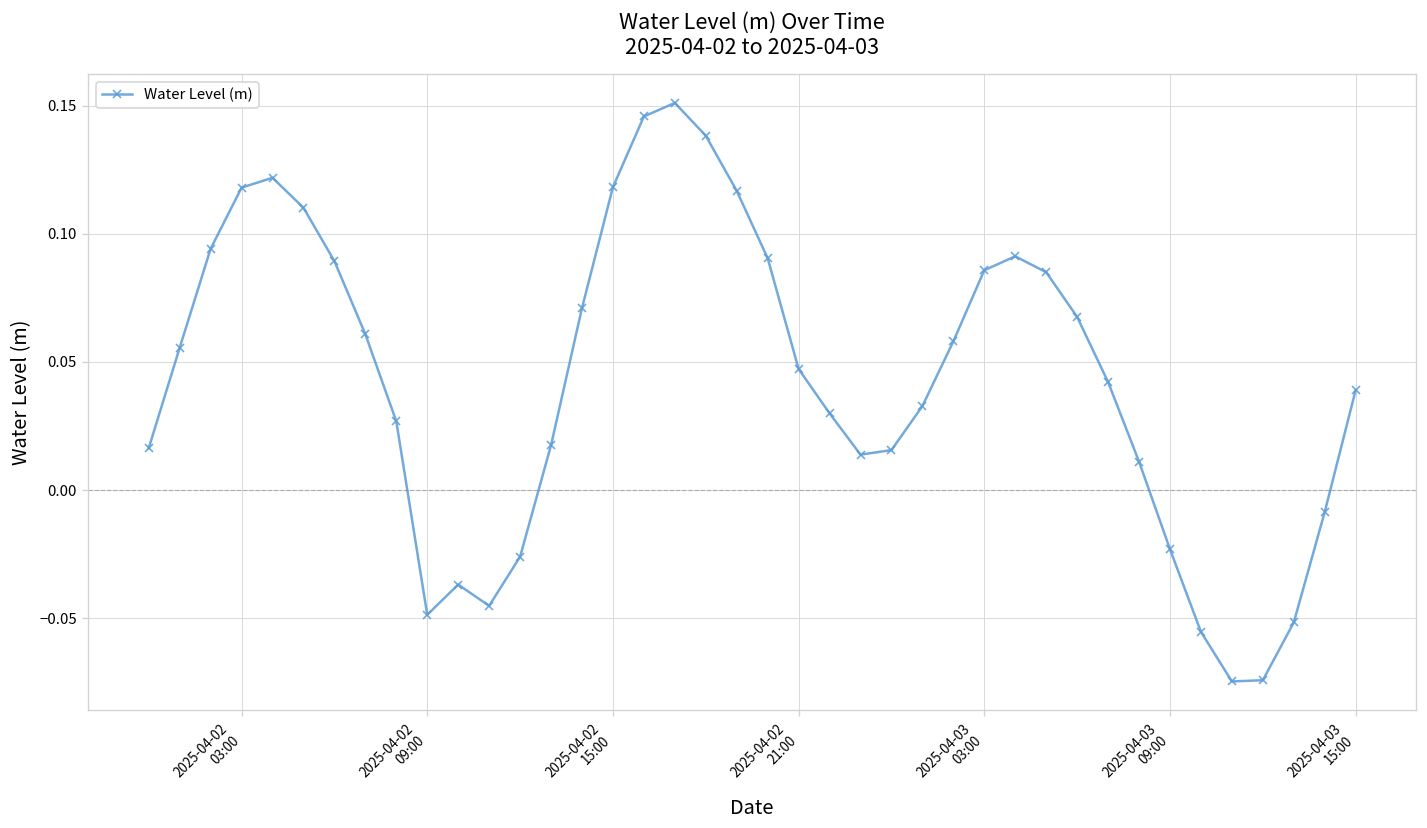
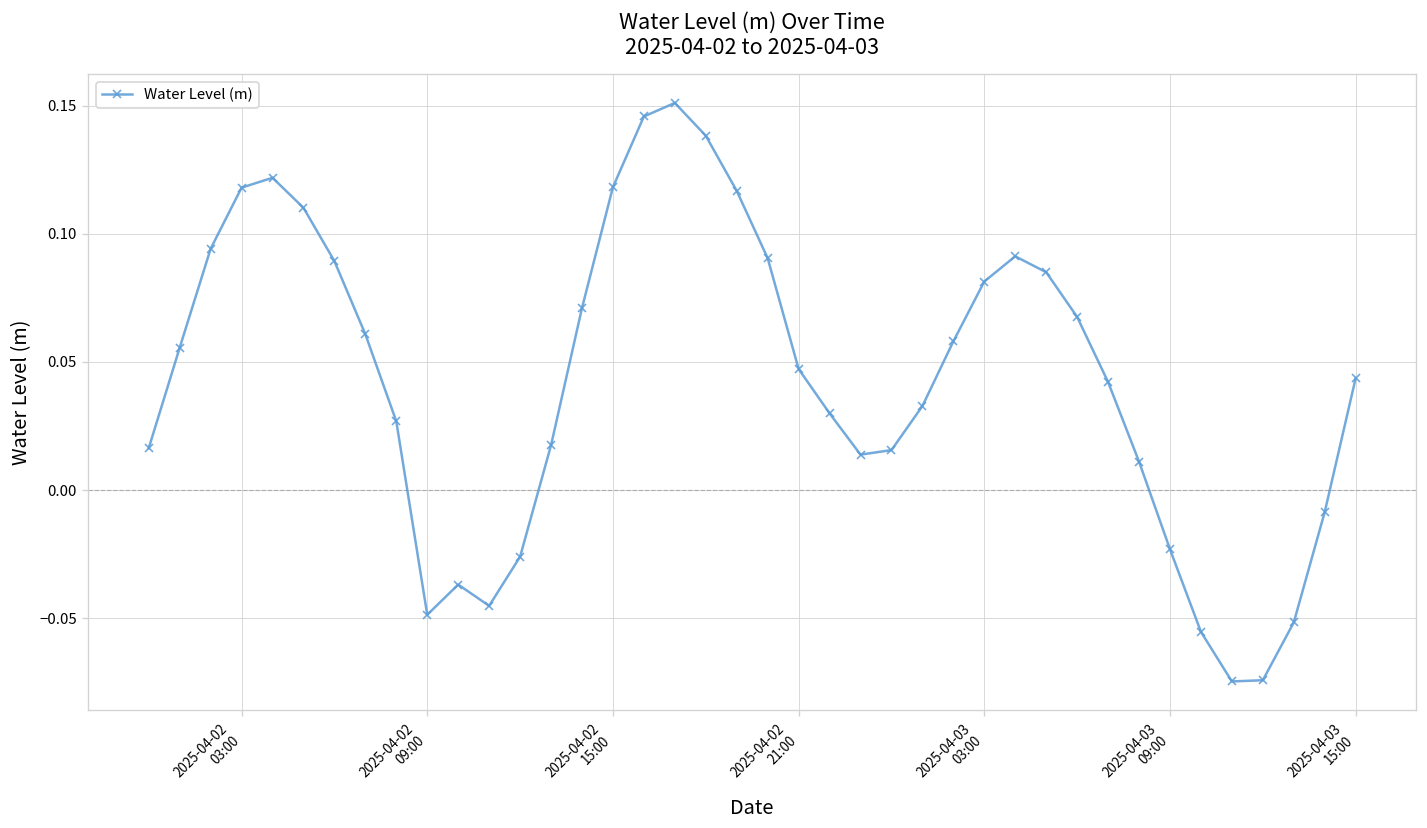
2025-04-03 03:00: 0.086 -> 0.081
2025-04-03 15:00: 0.039 -> 0.044
